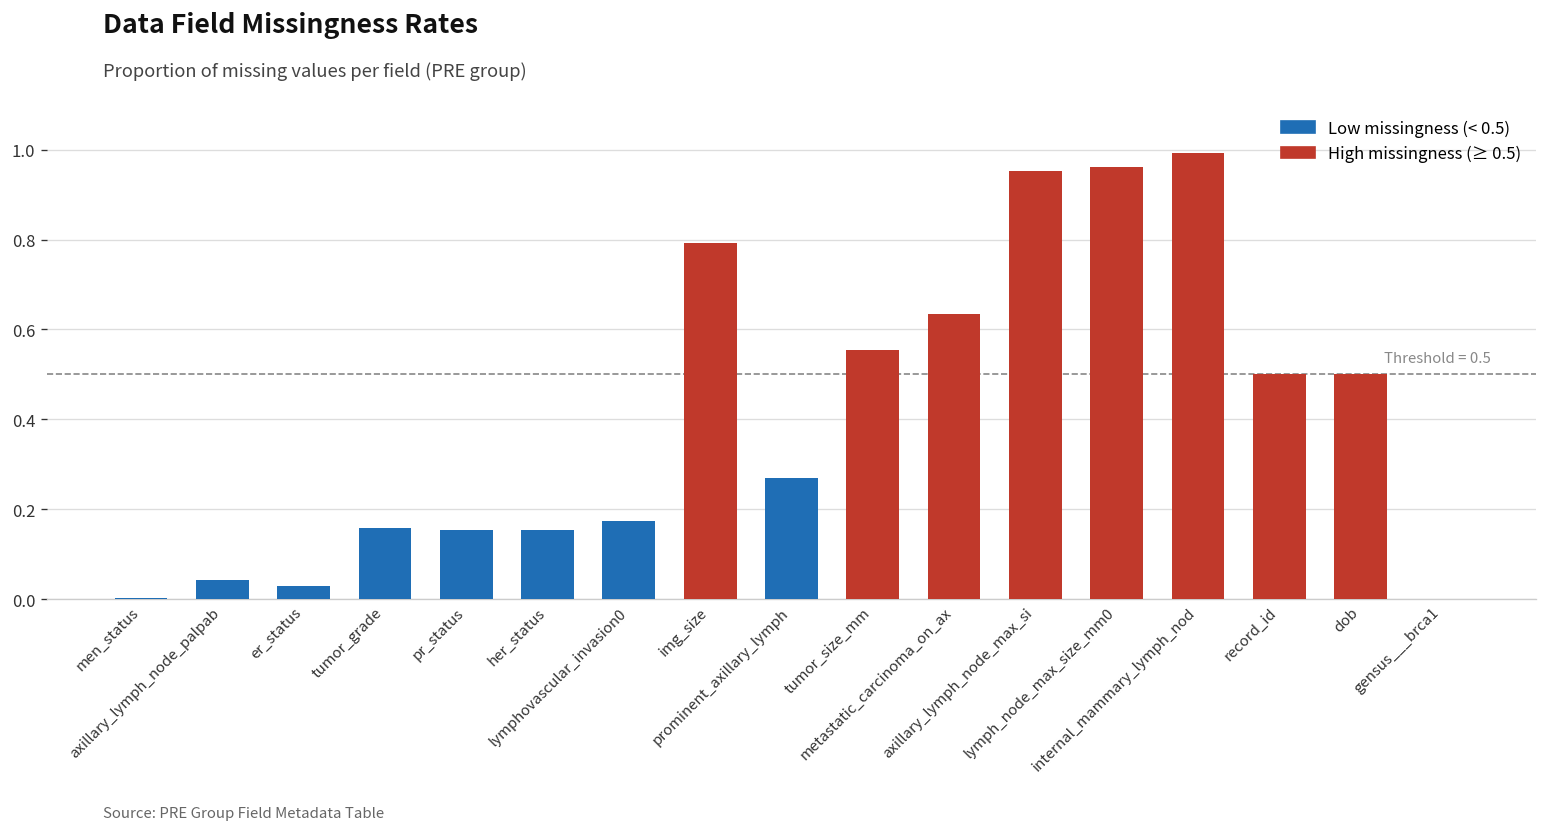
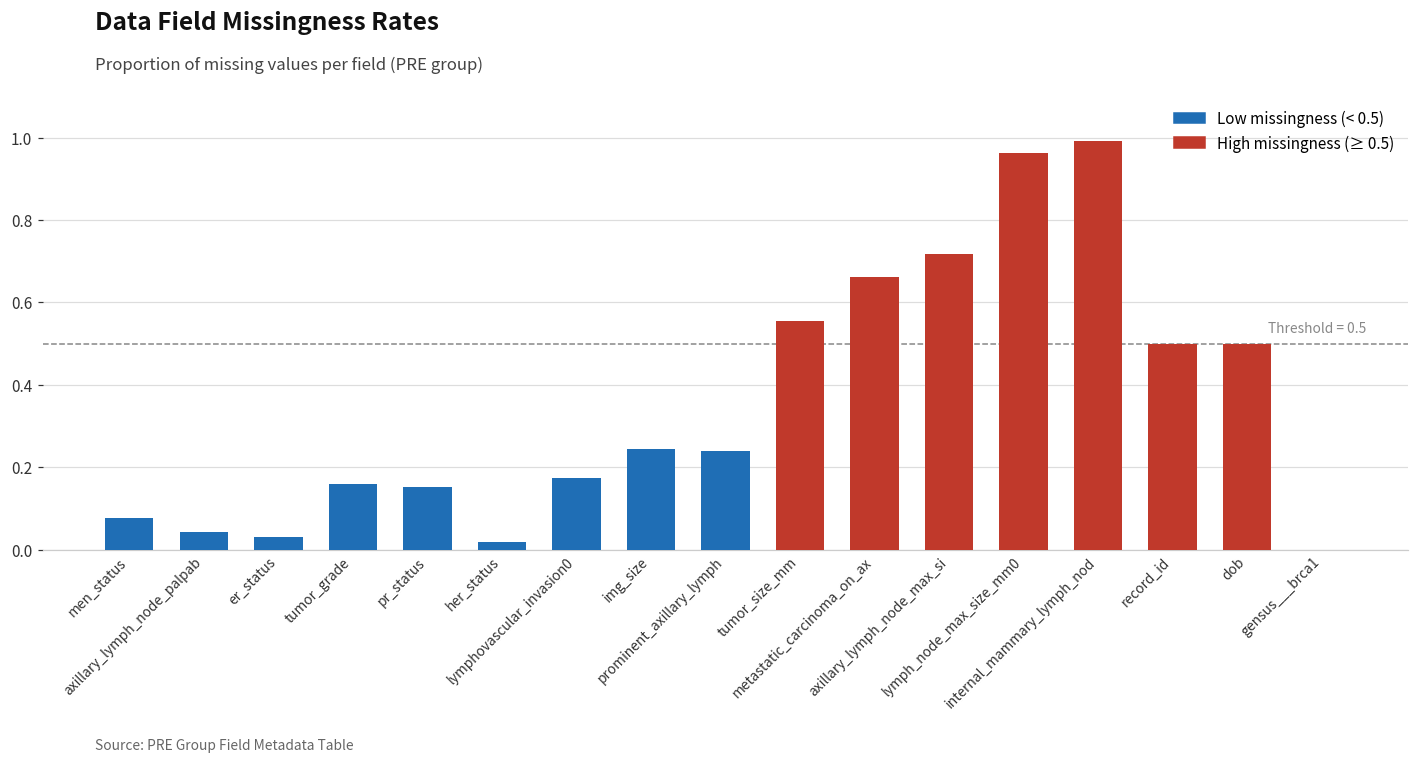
men_status: 0.00 -> 0.08
her_status: 0.16 -> 0.02
img_size: 0.79 -> 0.25
prominent_axillary_lymph: 0.27 -> 0.24
metastatic_carcinoma_on_ax: 0.63 -> 0.66
axillary_lymph_node_max_si: 0.95 -> 0.72
